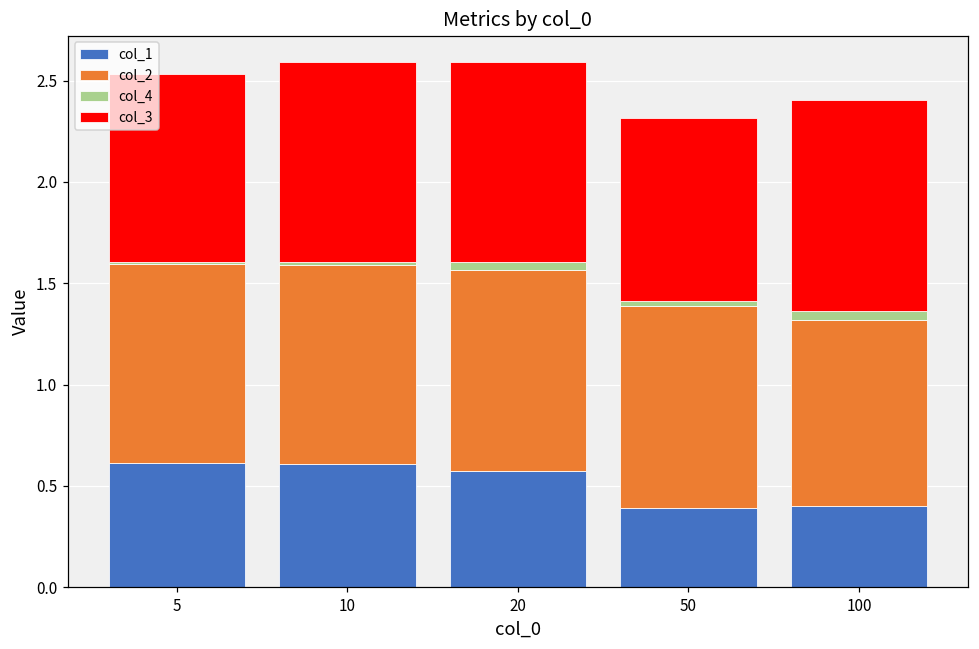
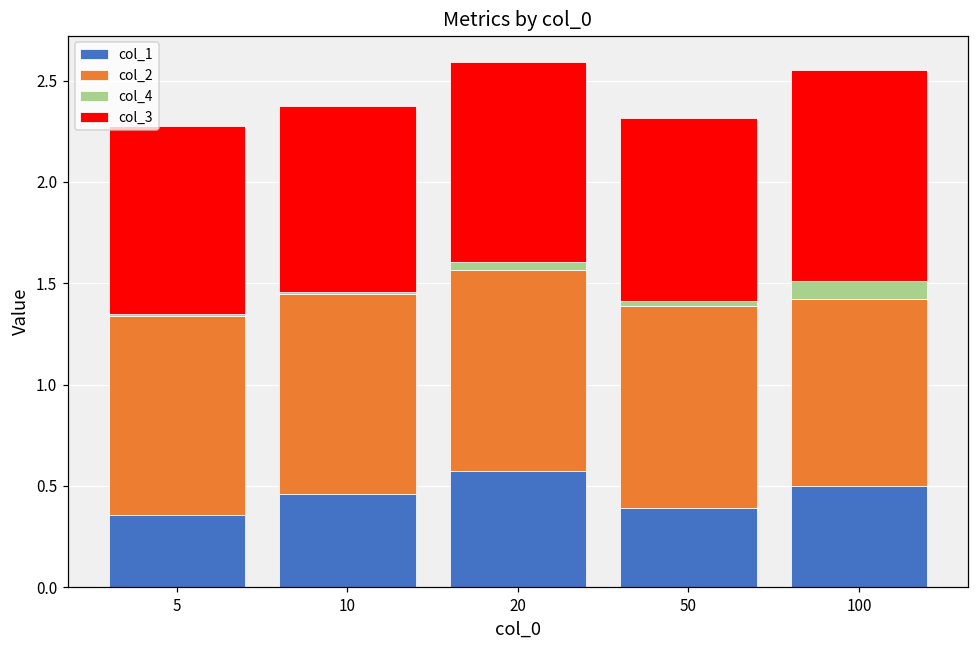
col_1, 5: 0.61 -> 0.35
col_1, 10: 0.61 -> 0.46
col_3, 10: 0.99 -> 0.92
col_1, 100: 0.4 -> 0.5
col_4, 100: 0.04 -> 0.09
